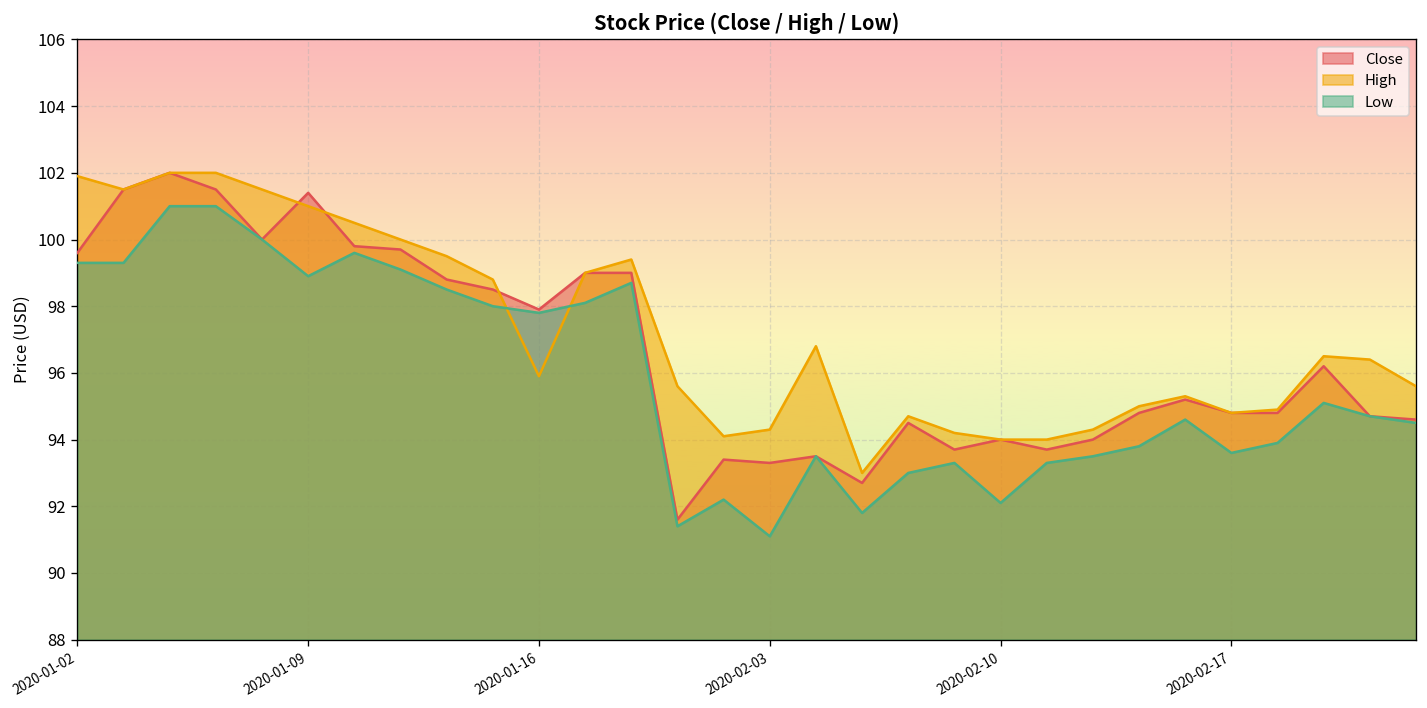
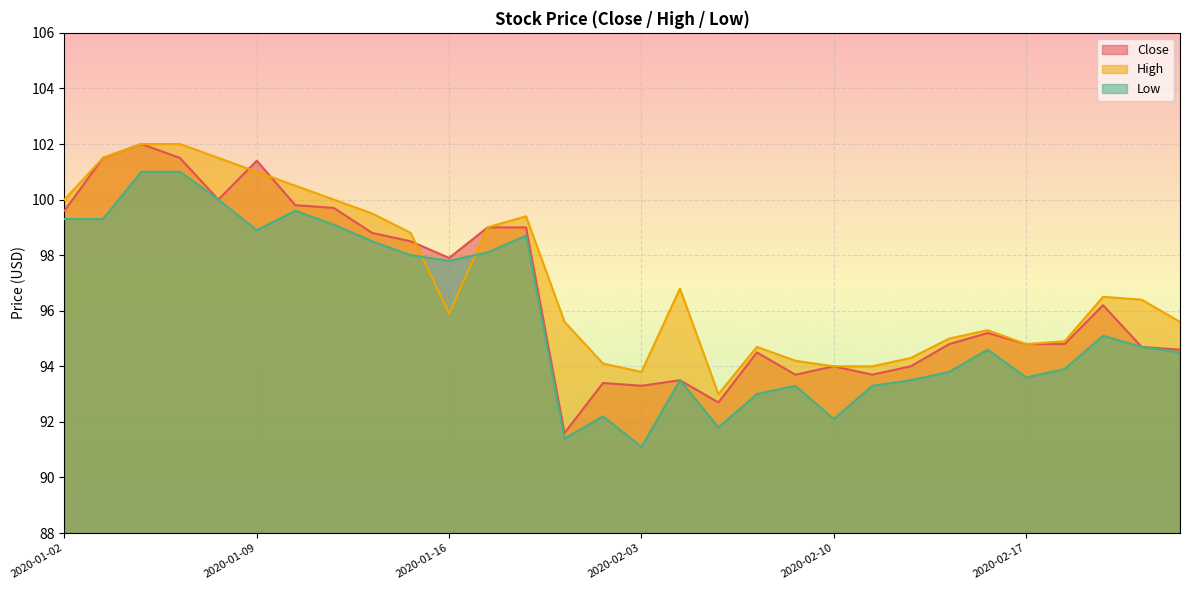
High, 2020-01-02: 101.9 -> 100.0
High, 2020-02-03: 94.3 -> 93.8
